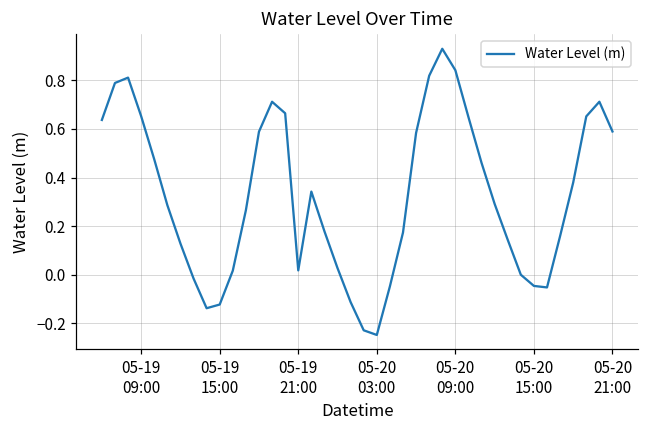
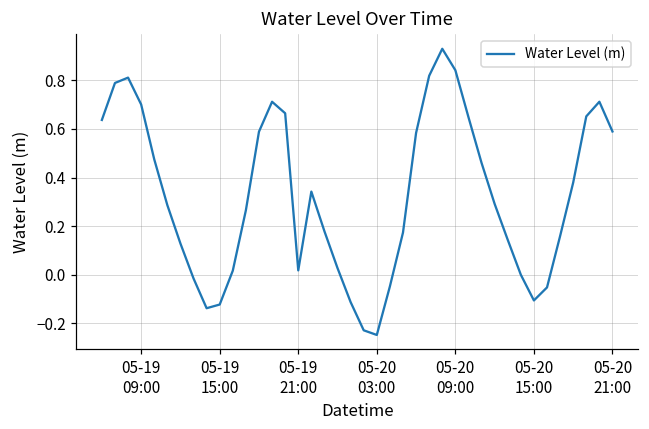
05-19 09:00: 0.65 -> 0.70
05-20 15:00: -0.05 -> -0.11
